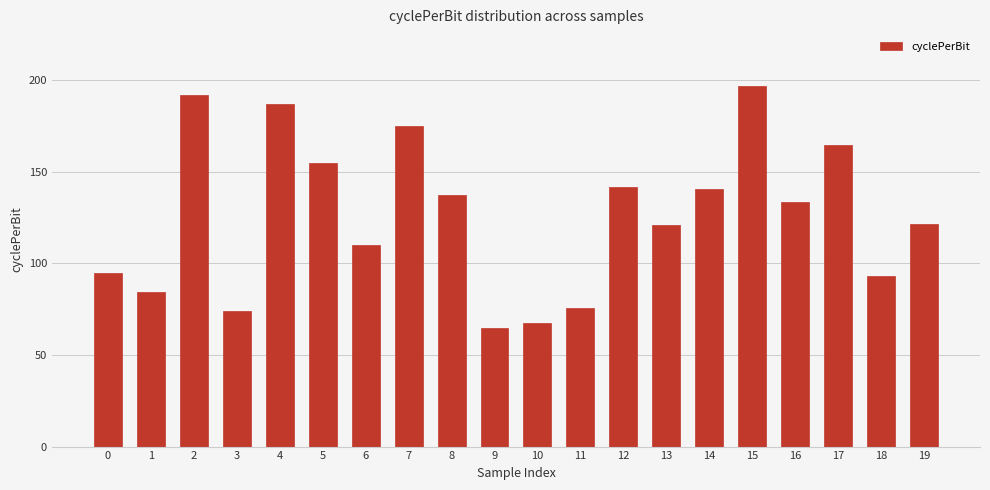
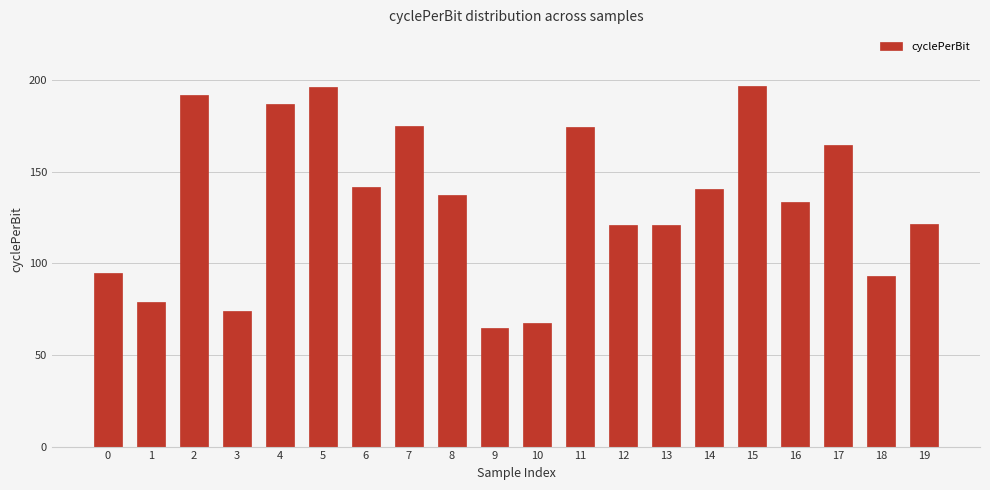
1: 84 -> 79
5: 155 -> 196
6: 110 -> 142
11: 76 -> 175
12: 142 -> 121
